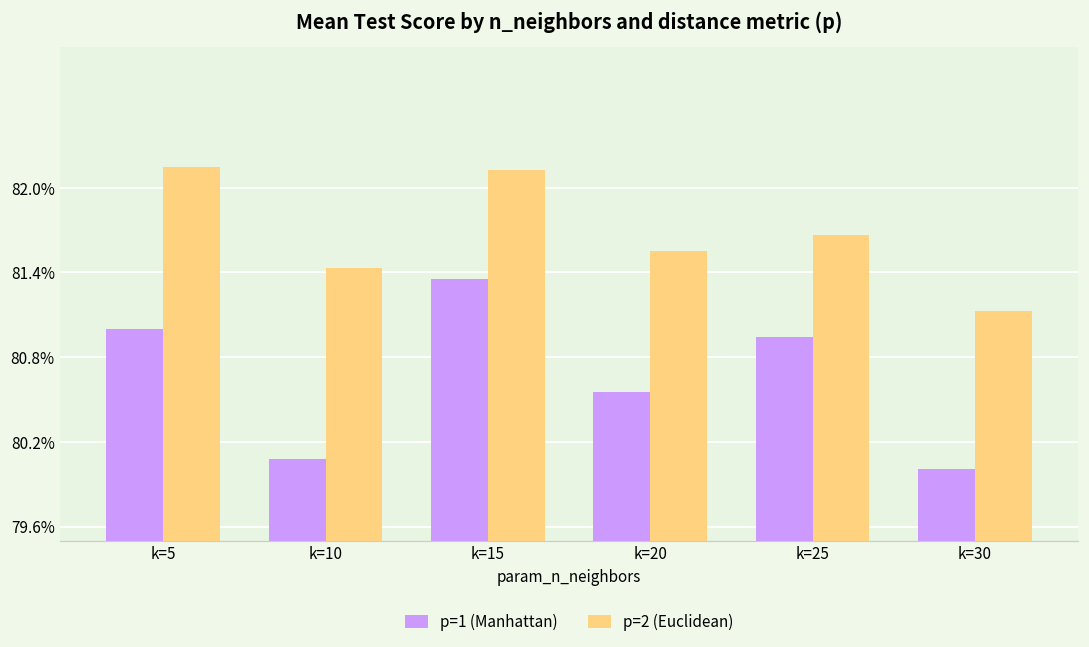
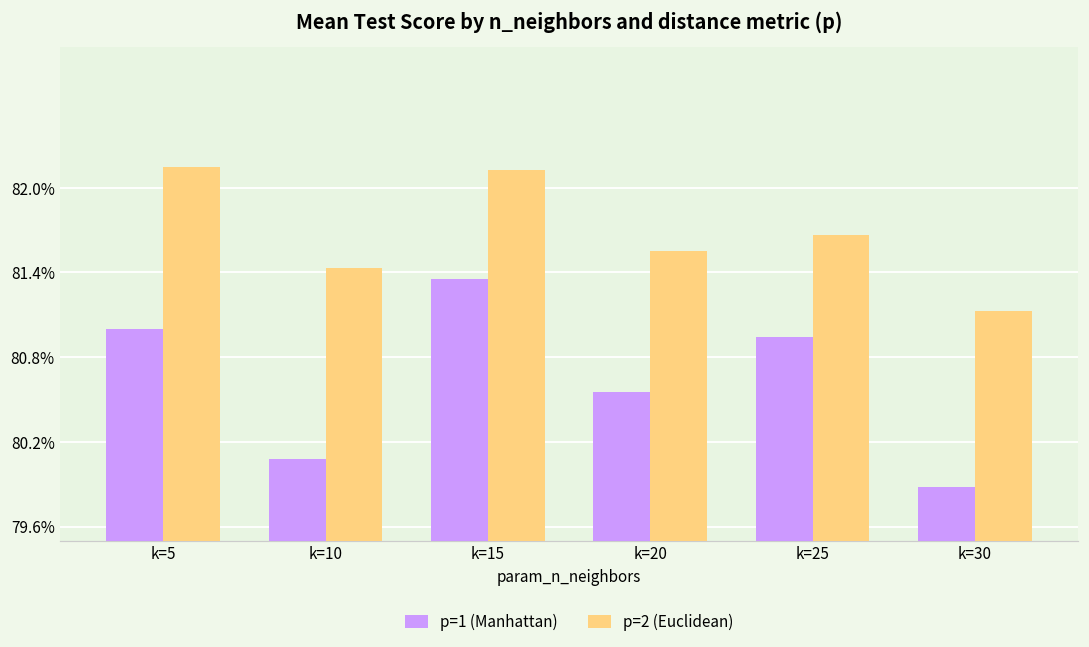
p=1 (Manhattan), k=30: 80.01% -> 79.88%
